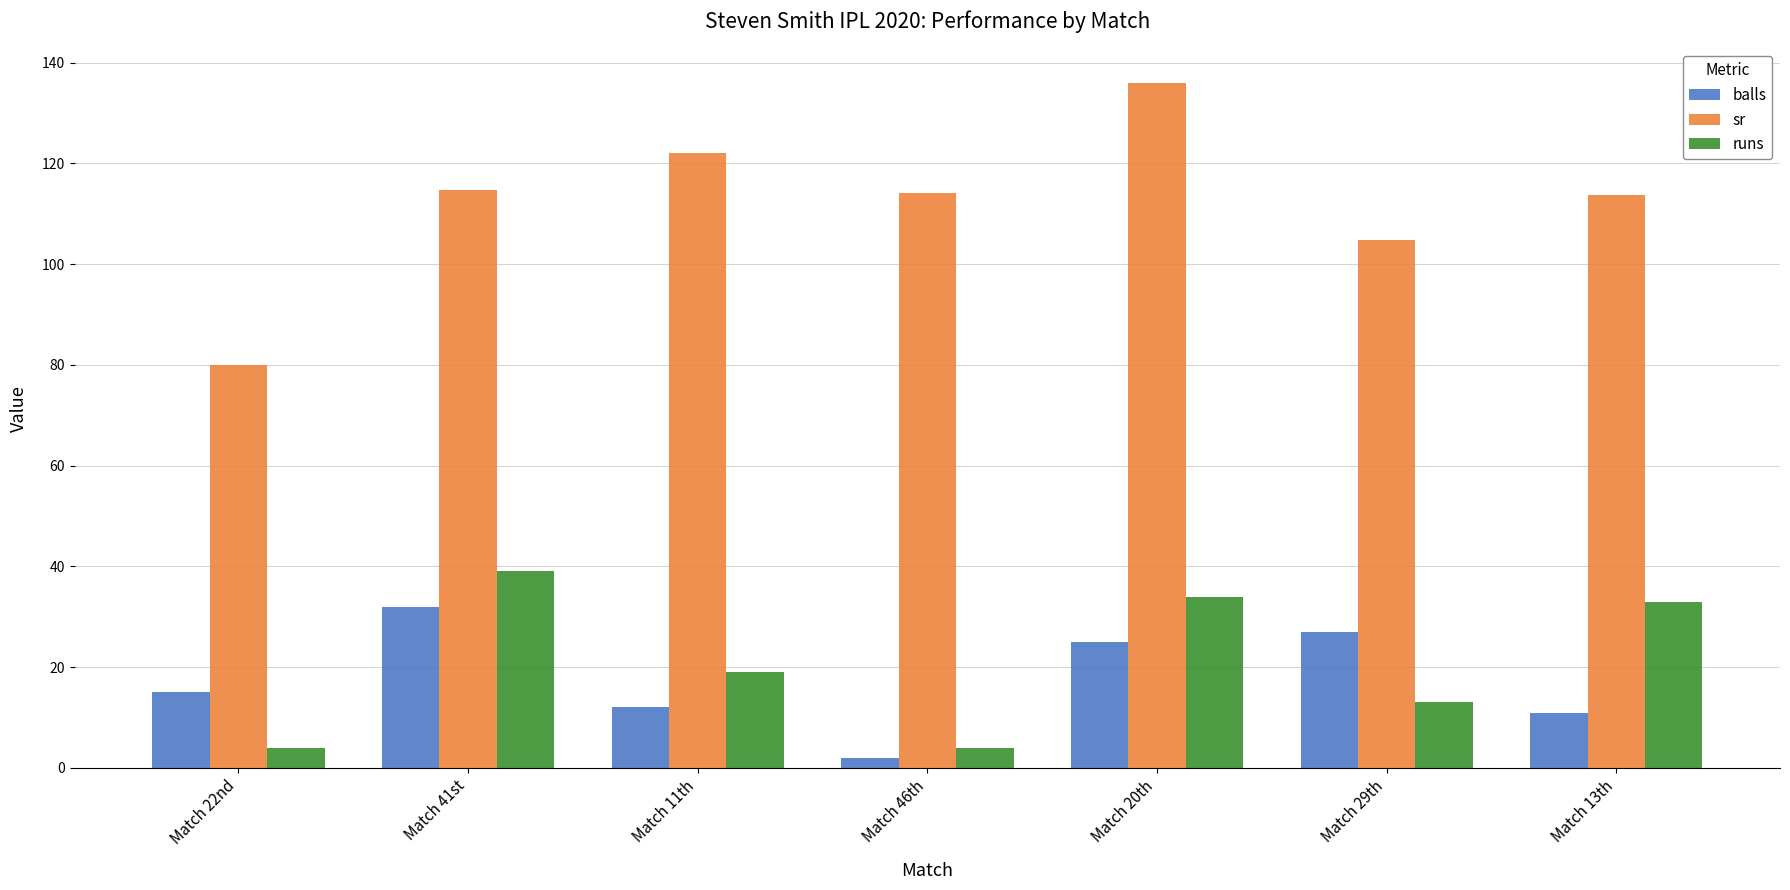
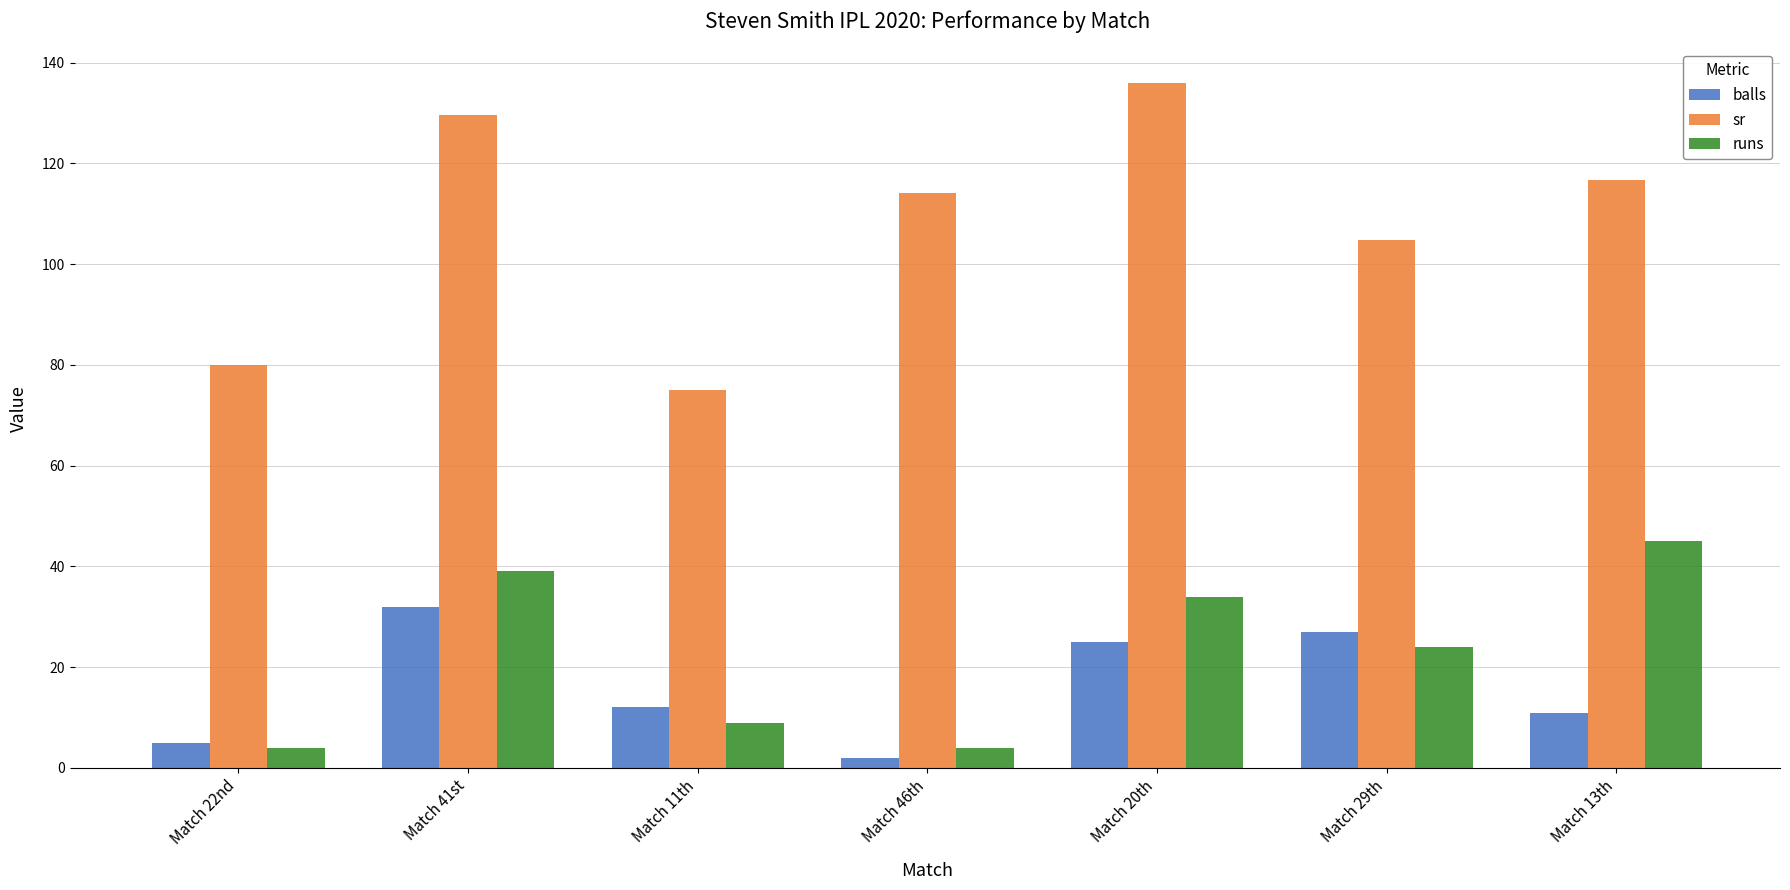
balls, Match 22nd: 15 -> 5
sr, Match 41st: 115 -> 130
sr, Match 11th: 122 -> 75
runs, Match 11th: 19 -> 9
runs, Match 29th: 13 -> 24
sr, Match 13th: 114 -> 117
runs, Match 13th: 33 -> 45
